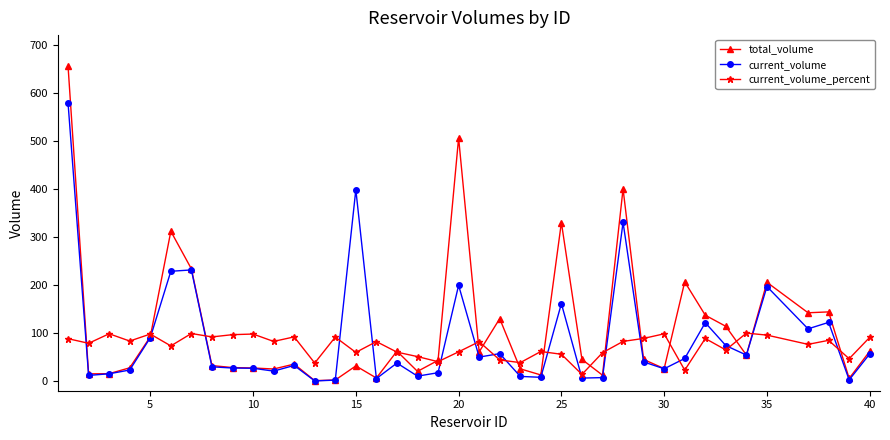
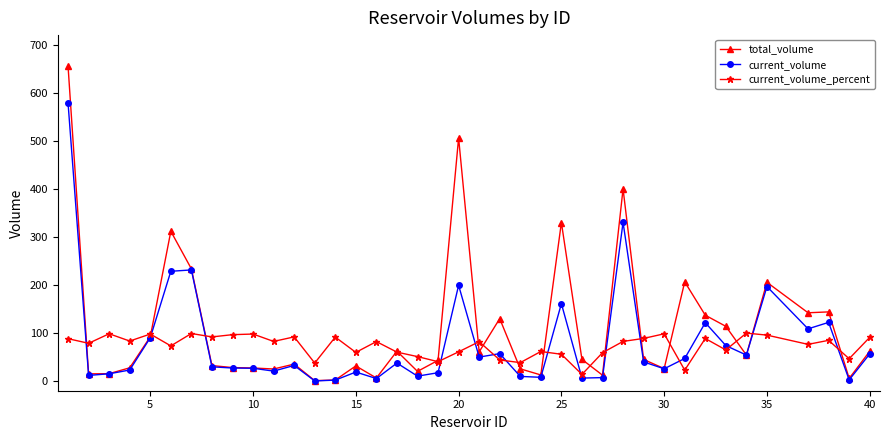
current_volume, 15: 400 -> 20
